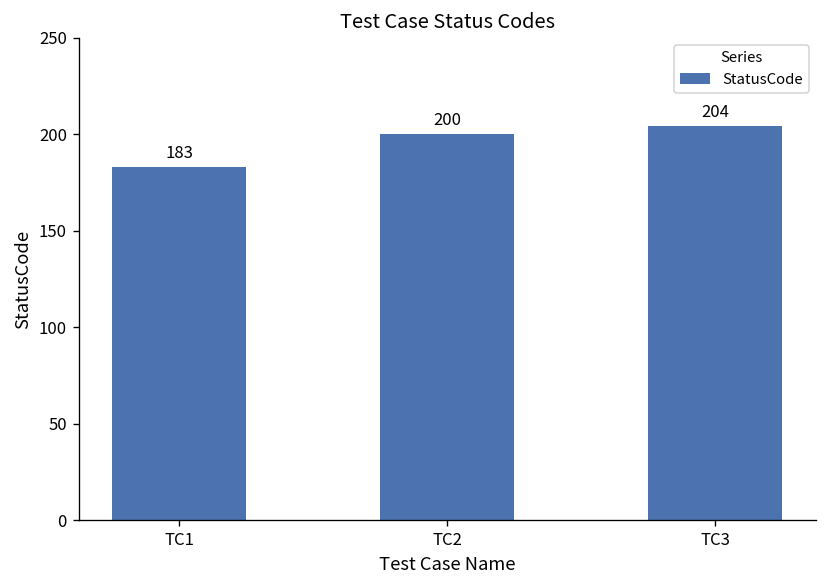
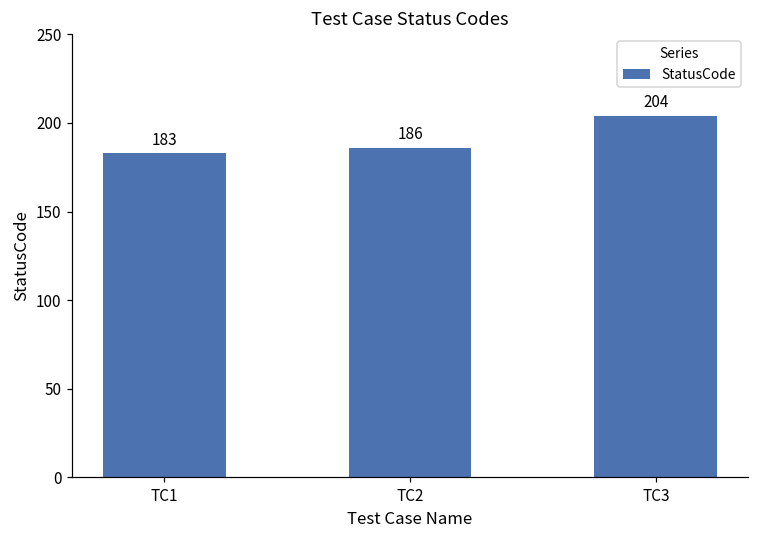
TC2: 200 -> 186
